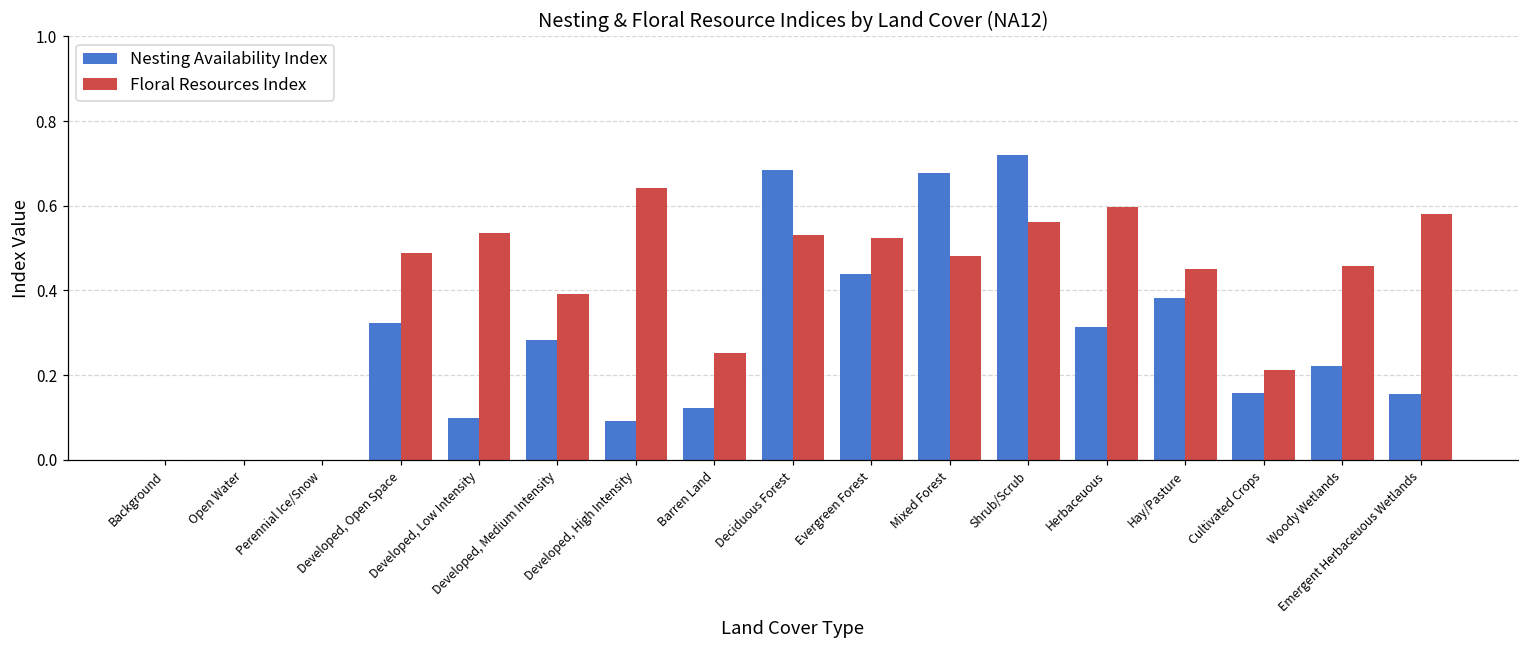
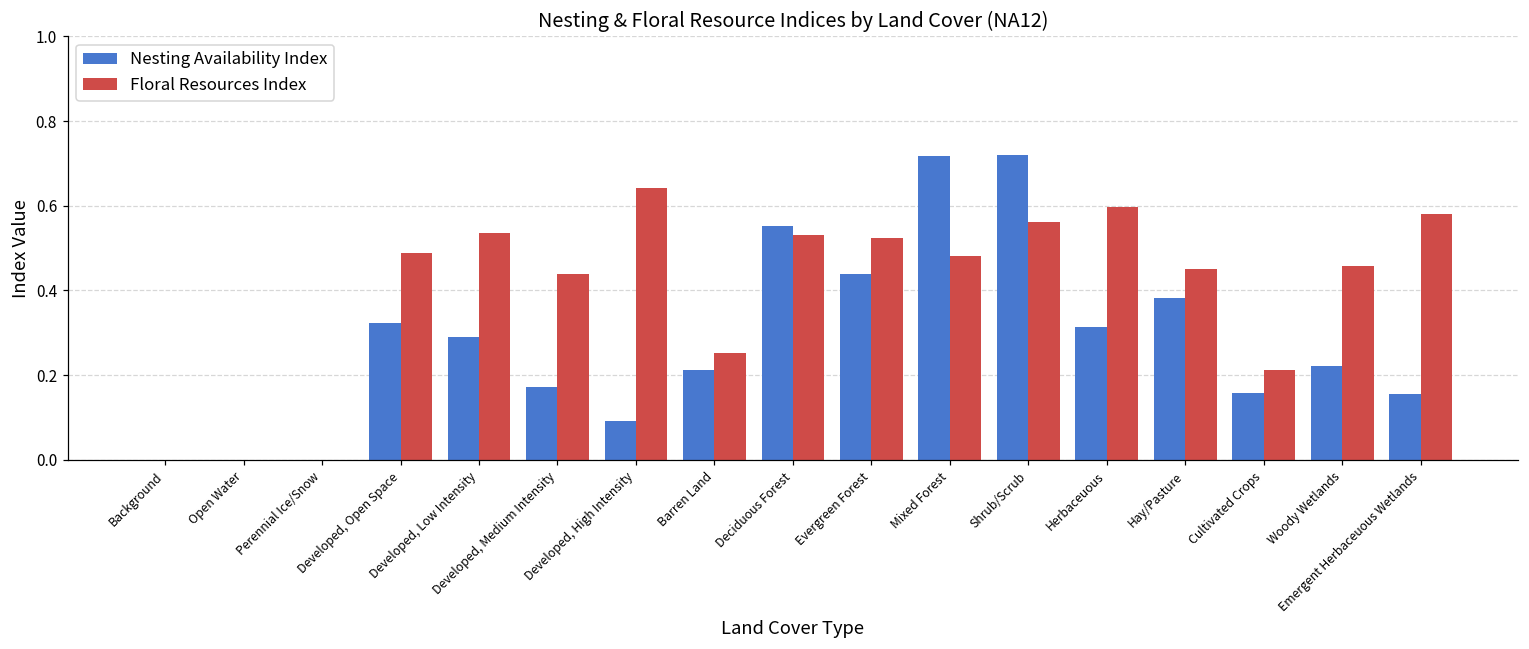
Nesting Availability Index, Developed, Low Intensity: 0.10 -> 0.29
Nesting Availability Index, Developed, Medium Intensity: 0.28 -> 0.17
Floral Resources Index, Developed, Medium Intensity: 0.39 -> 0.44
Nesting Availability Index, Barren Land: 0.12 -> 0.21
Nesting Availability Index, Deciduous Forest: 0.68 -> 0.55
Nesting Availability Index, Mixed Forest: 0.68 -> 0.72
